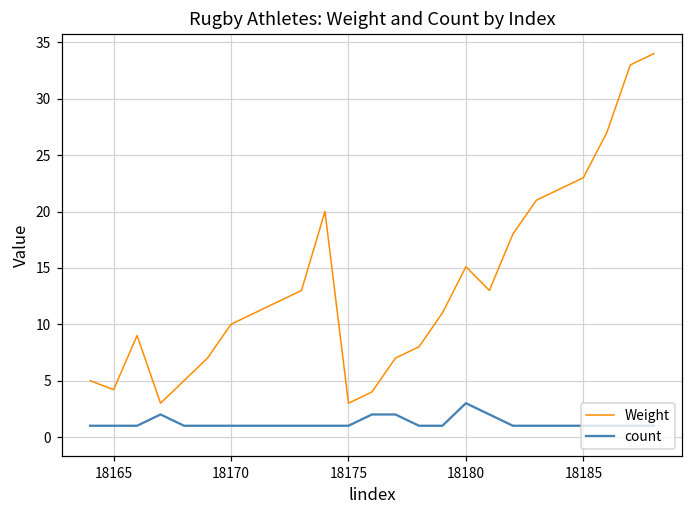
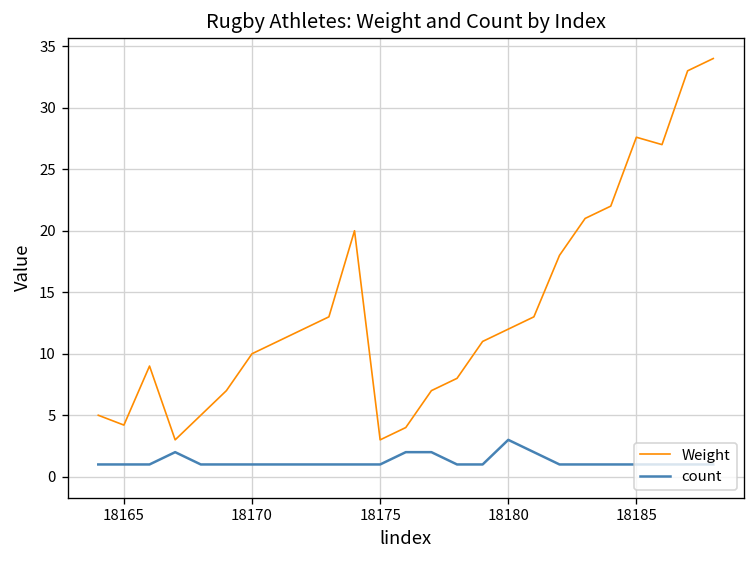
Weight, 18180: 15.1 -> 12.0
Weight, 18185: 23.0 -> 27.6
